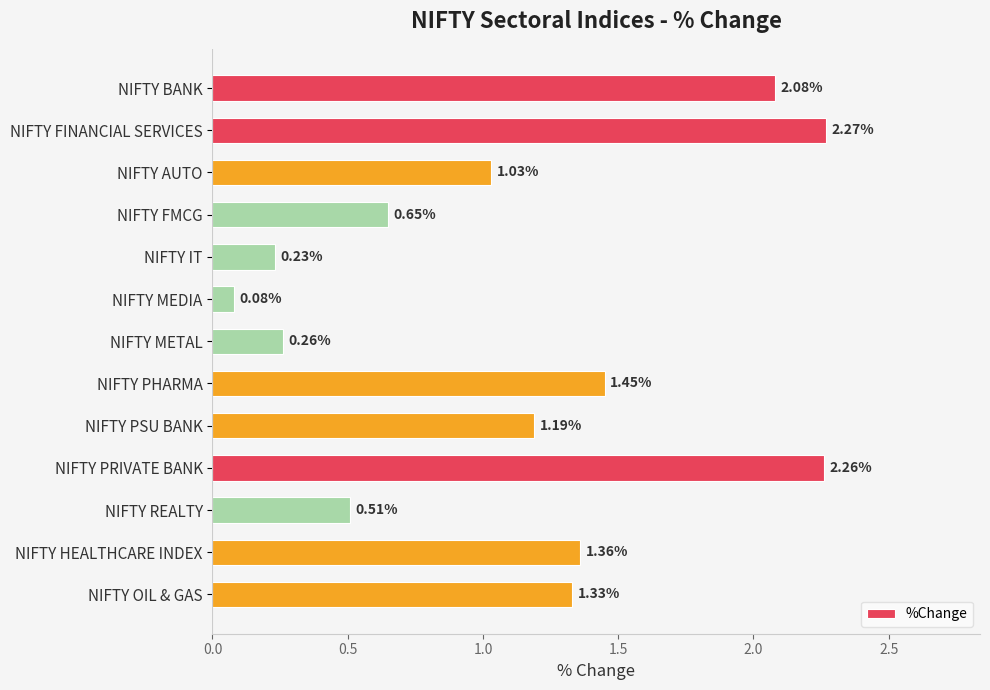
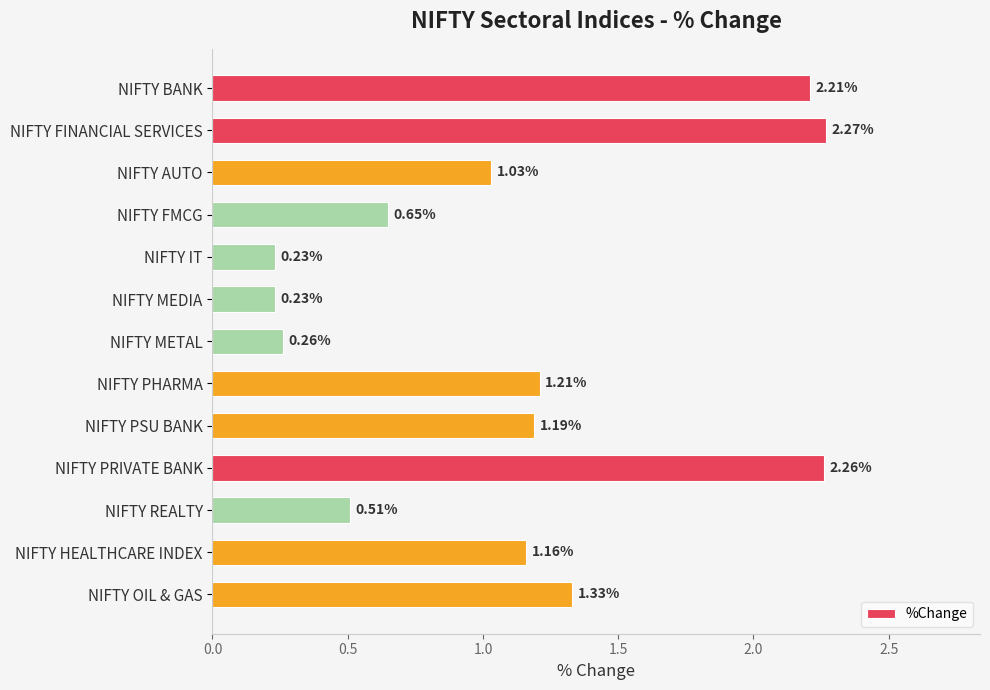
NIFTY BANK: 2.08% -> 2.21%
NIFTY MEDIA: 0.08% -> 0.23%
NIFTY PHARMA: 1.45% -> 1.21%
NIFTY HEALTHCARE INDEX: 1.36% -> 1.16%
